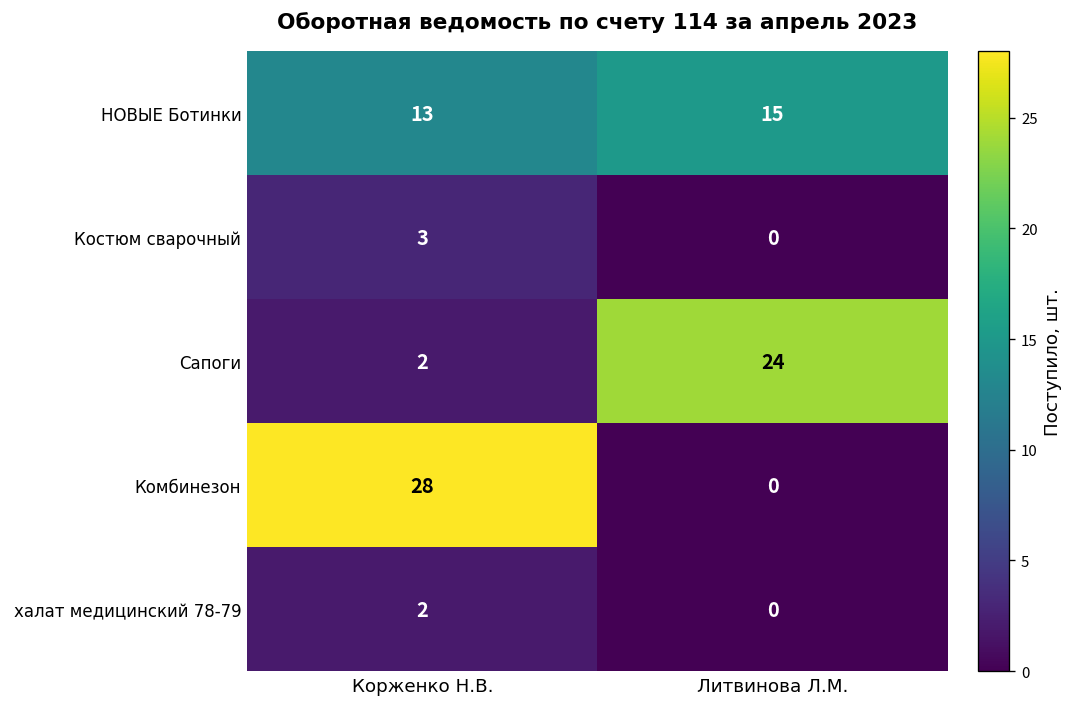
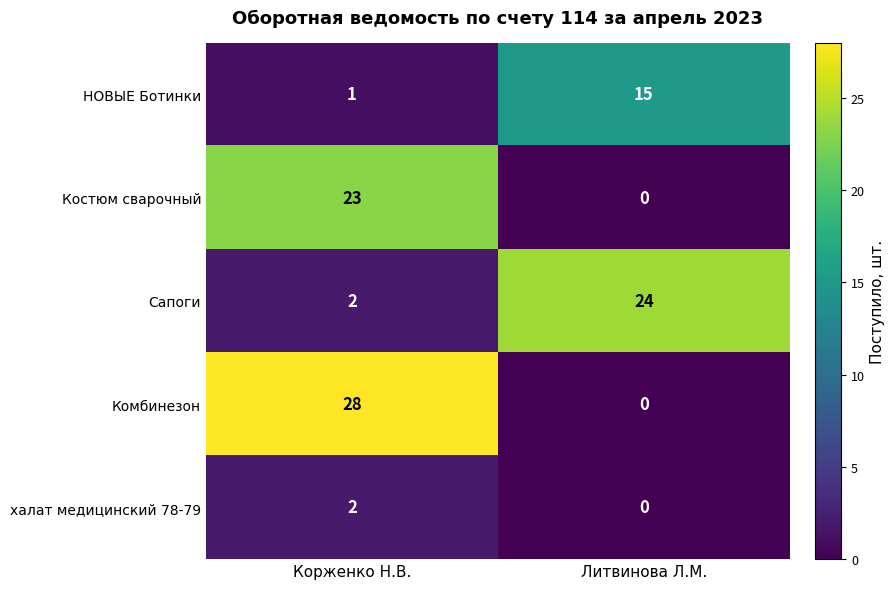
НОВЫЕ Ботинки, Корженко Н.В.: 13 -> 1
Костюм сварочный, Корженко Н.В.: 3 -> 23
